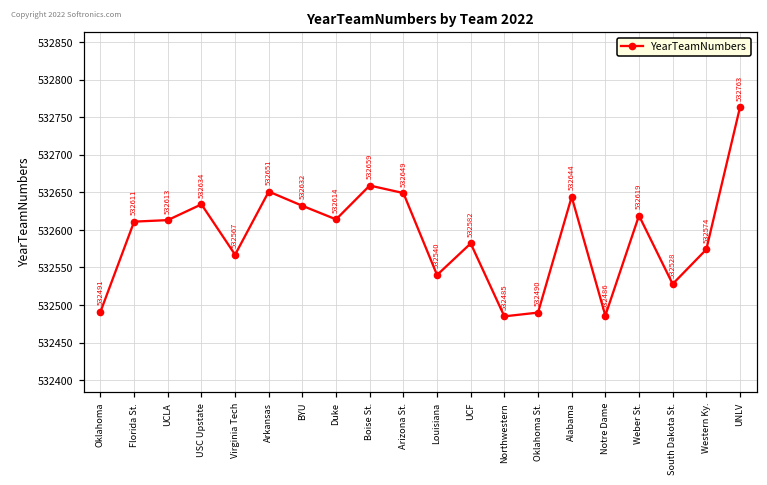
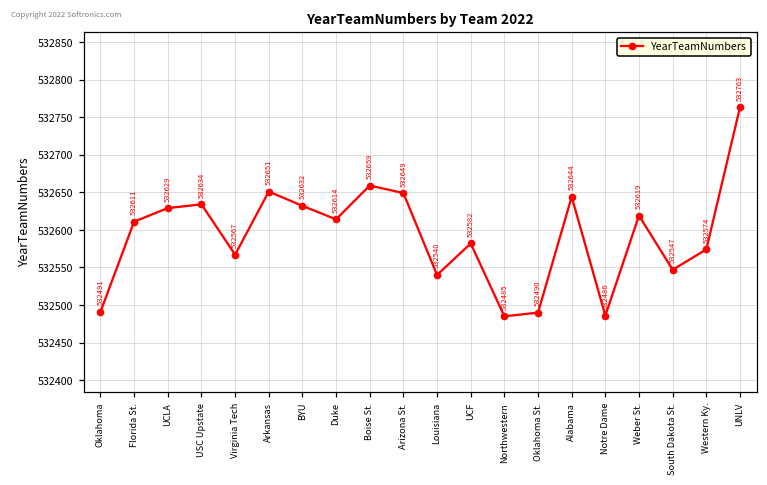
UCLA: 532613 -> 532629
South Dakota St.: 532528 -> 532547
